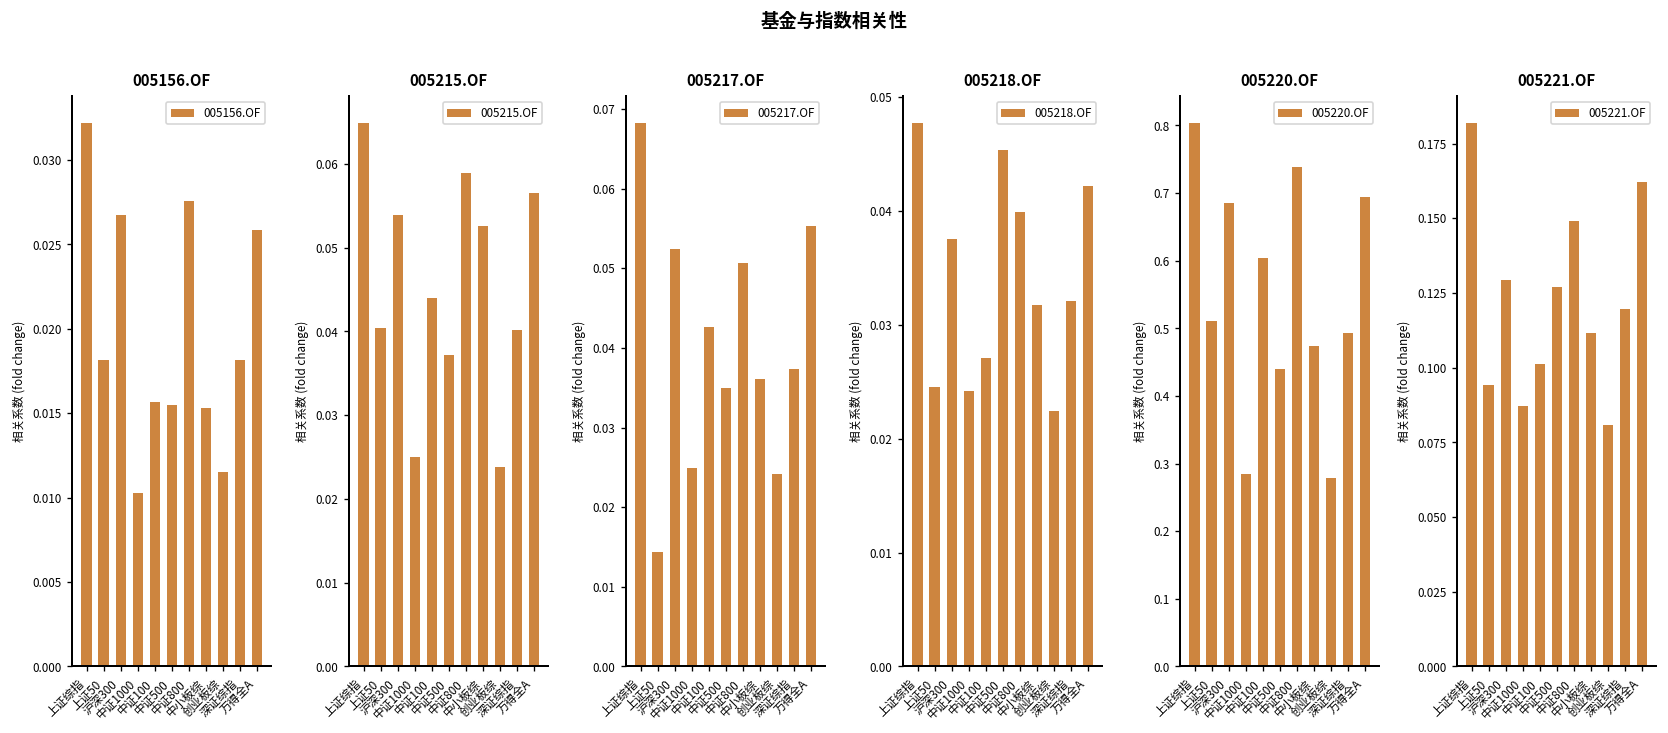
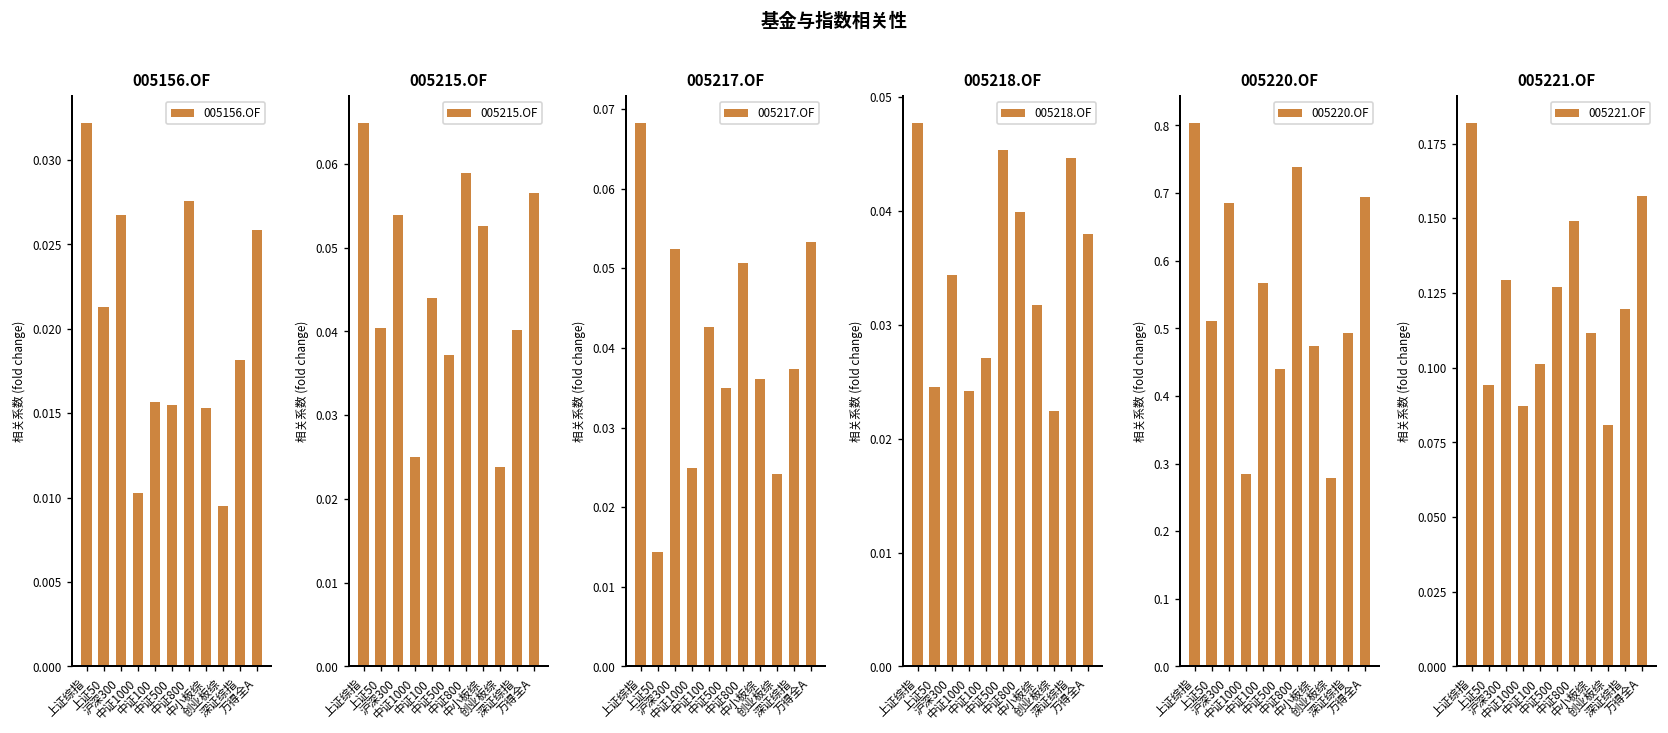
005156.OF, 上证50: 0.0182 -> 0.0213
005156.OF, 创业板综: 0.0115 -> 0.0095
005217.OF, 万得全A: 0.055 -> 0.053
005218.OF, 沪深300: 0.038 -> 0.034
005218.OF, 深证综指: 0.032 -> 0.045
005218.OF, 万得全A: 0.042 -> 0.038
005220.OF, 中证100: 0.60 -> 0.57
005221.OF, 万得全A: 0.162 -> 0.157
